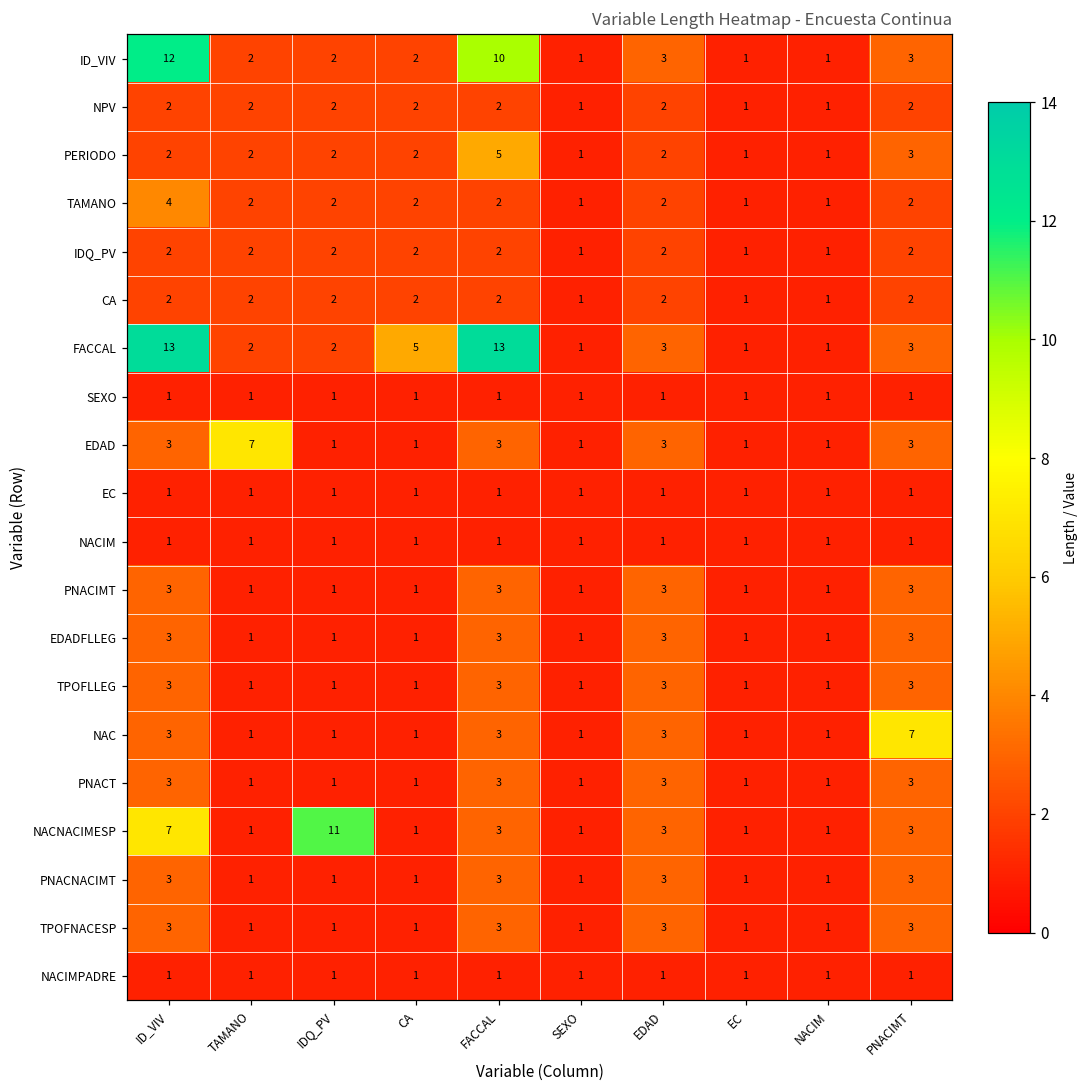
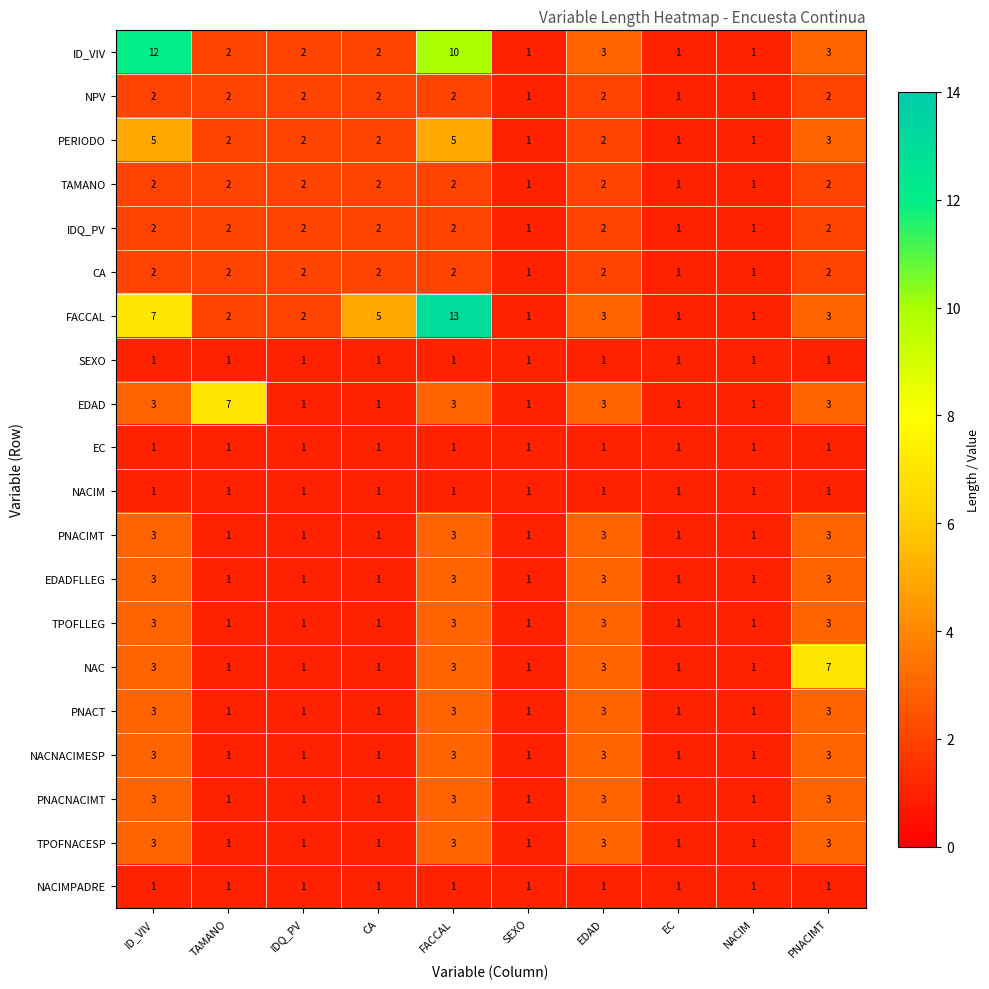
PERIODO, ID_VIV: 2 -> 5
TAMANO, ID_VIV: 4 -> 2
FACCAL, ID_VIV: 13 -> 7
NACNACIMESP, ID_VIV: 7 -> 3
NACNACIMESP, IDQ_PV: 11 -> 1
